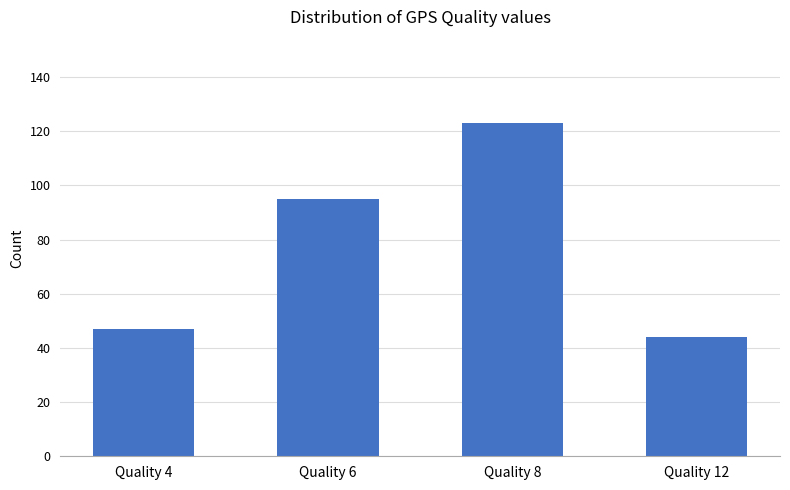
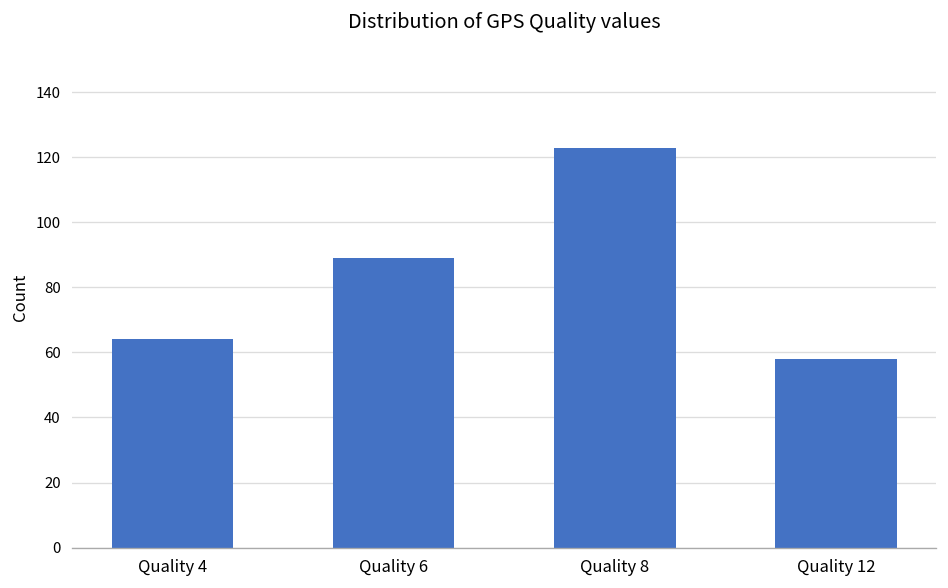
Quality 4: 47 -> 64
Quality 6: 95 -> 89
Quality 12: 44 -> 58
